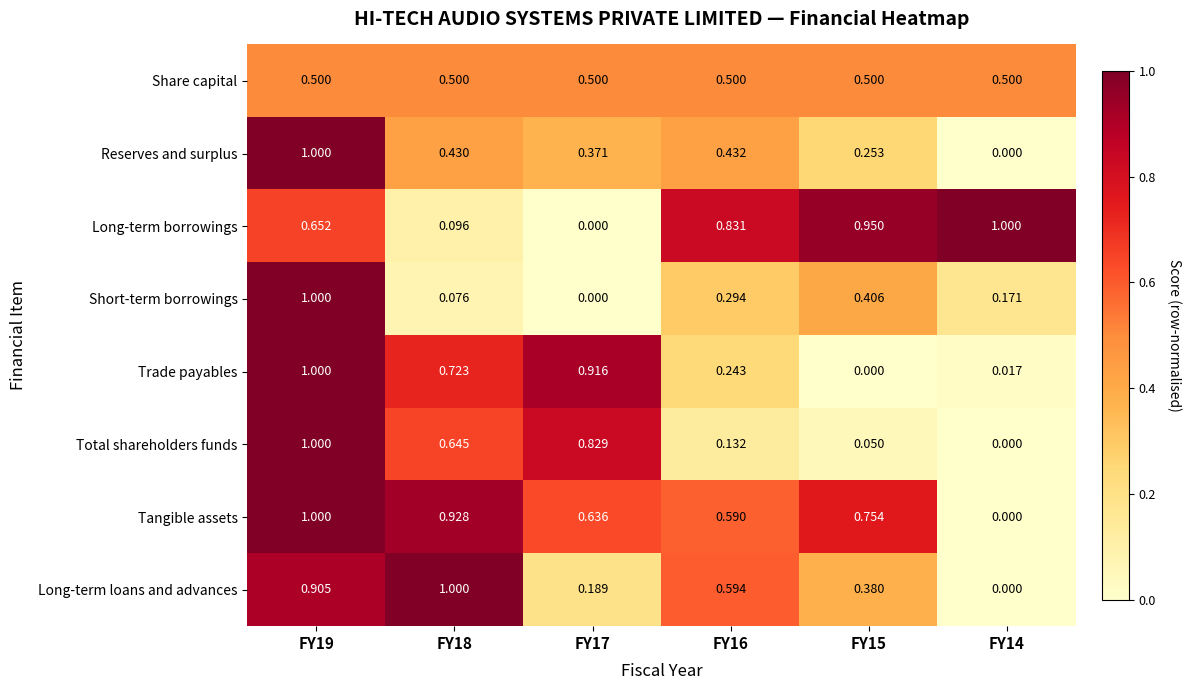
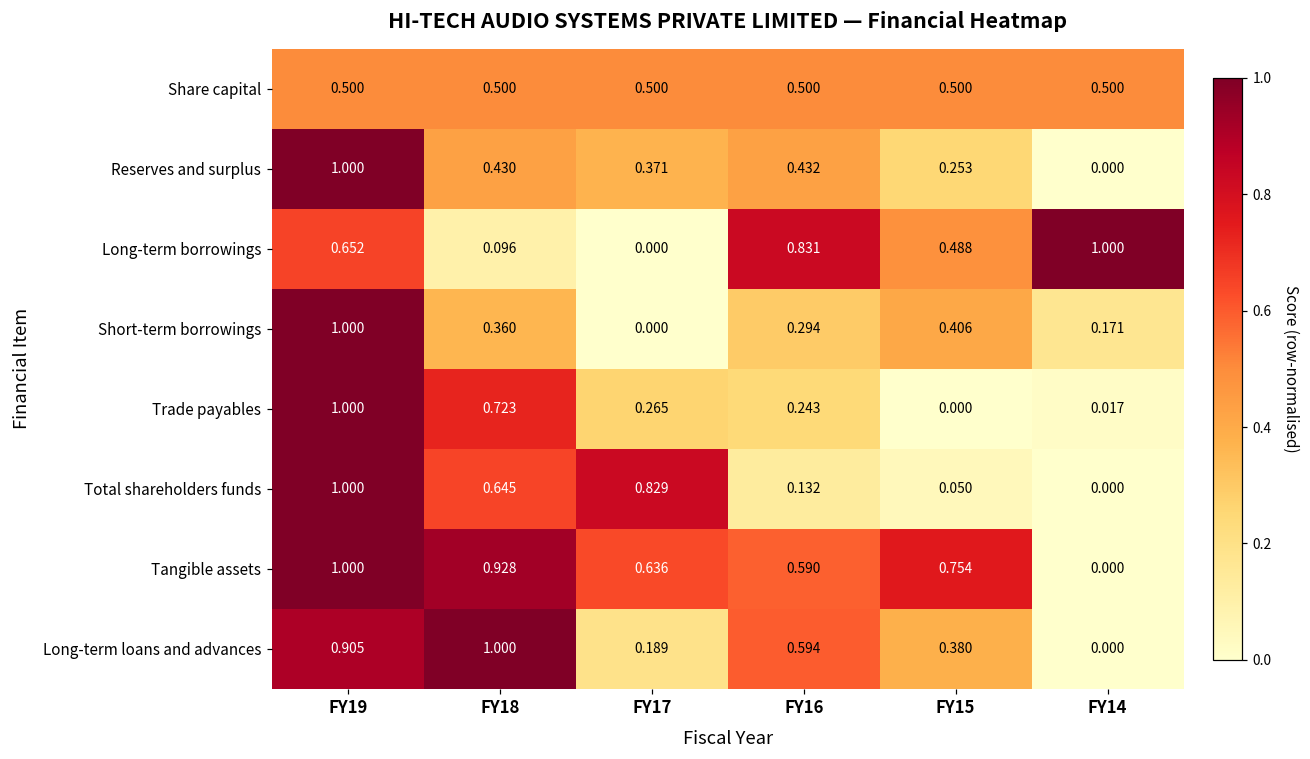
Long-term borrowings, FY15: 0.950 -> 0.488
Short-term borrowings, FY18: 0.076 -> 0.360
Trade payables, FY17: 0.916 -> 0.265
